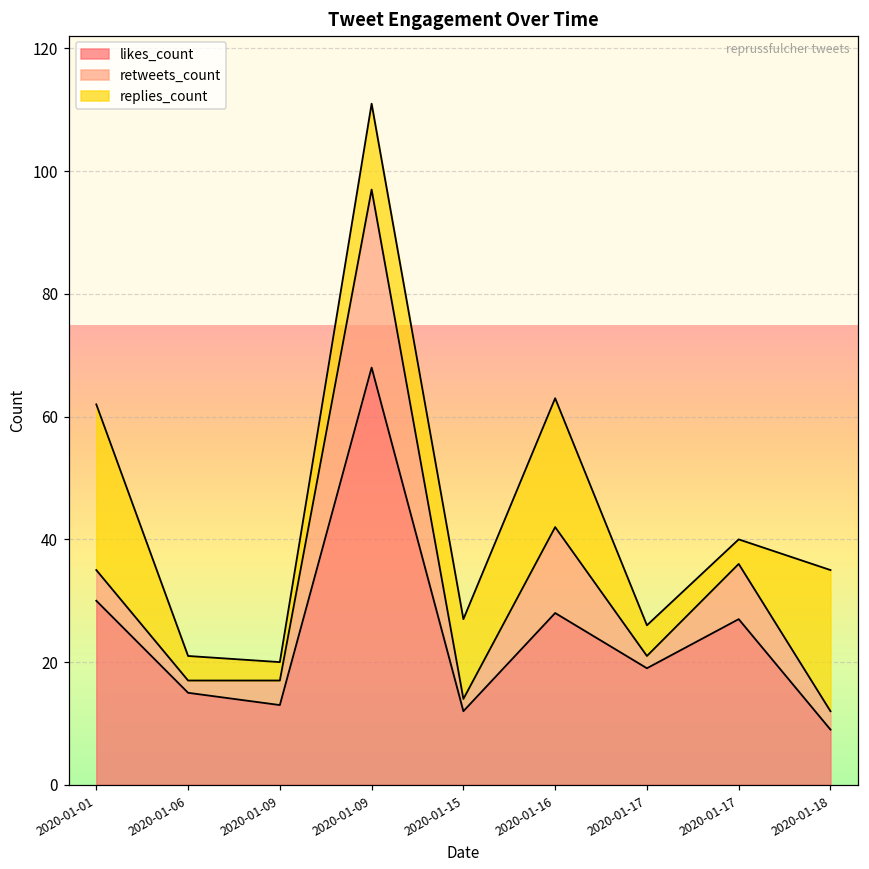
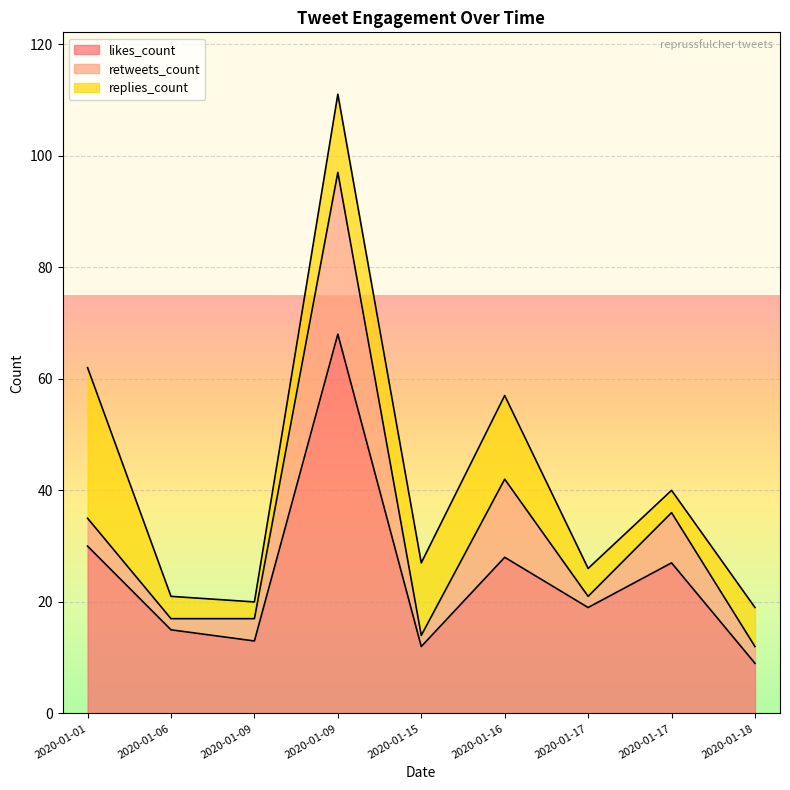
replies_count, 2020-01-16: 21 -> 15
replies_count, 2020-01-18: 23 -> 7
